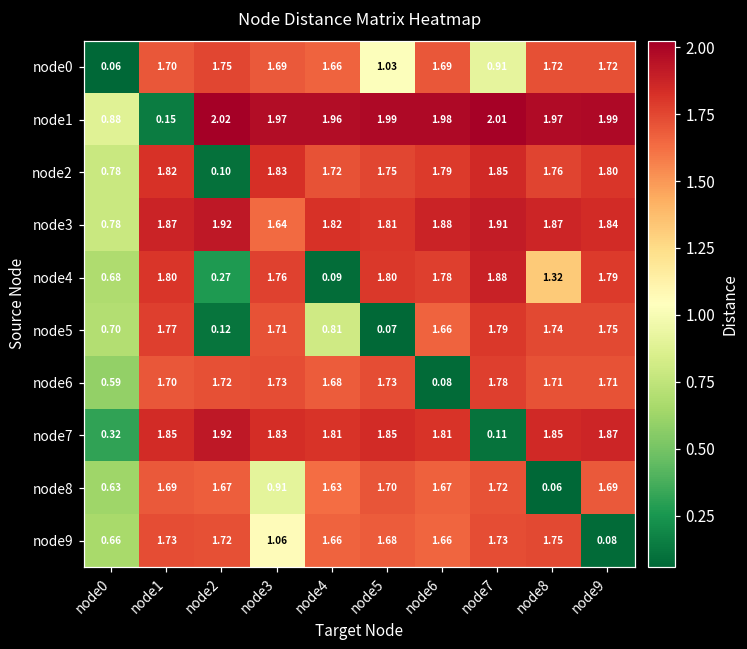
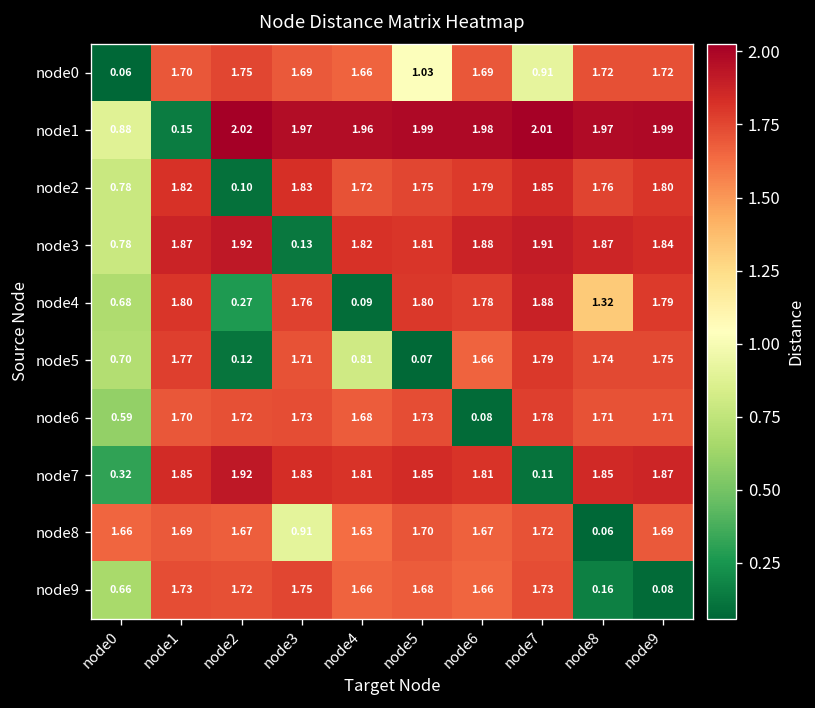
node3, node3: 1.64 -> 0.13
node8, node0: 0.63 -> 1.66
node9, node3: 1.06 -> 1.75
node9, node8: 1.75 -> 0.16
